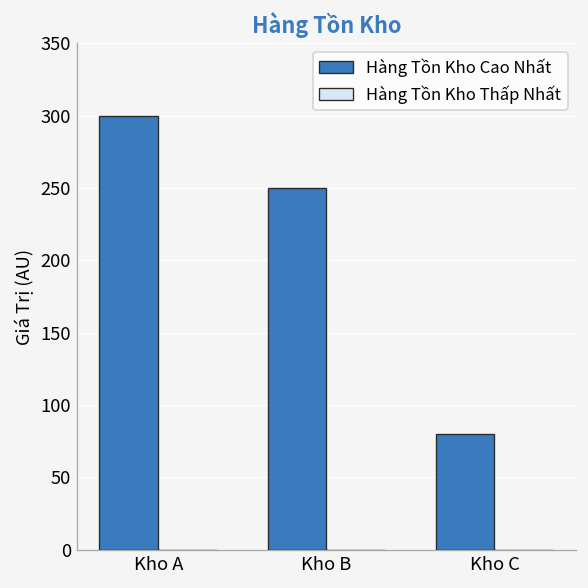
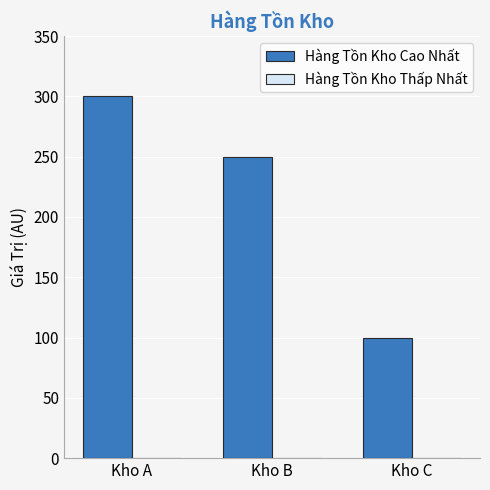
Hàng Tồn Kho Cao Nhất, Kho C: 80 -> 100
